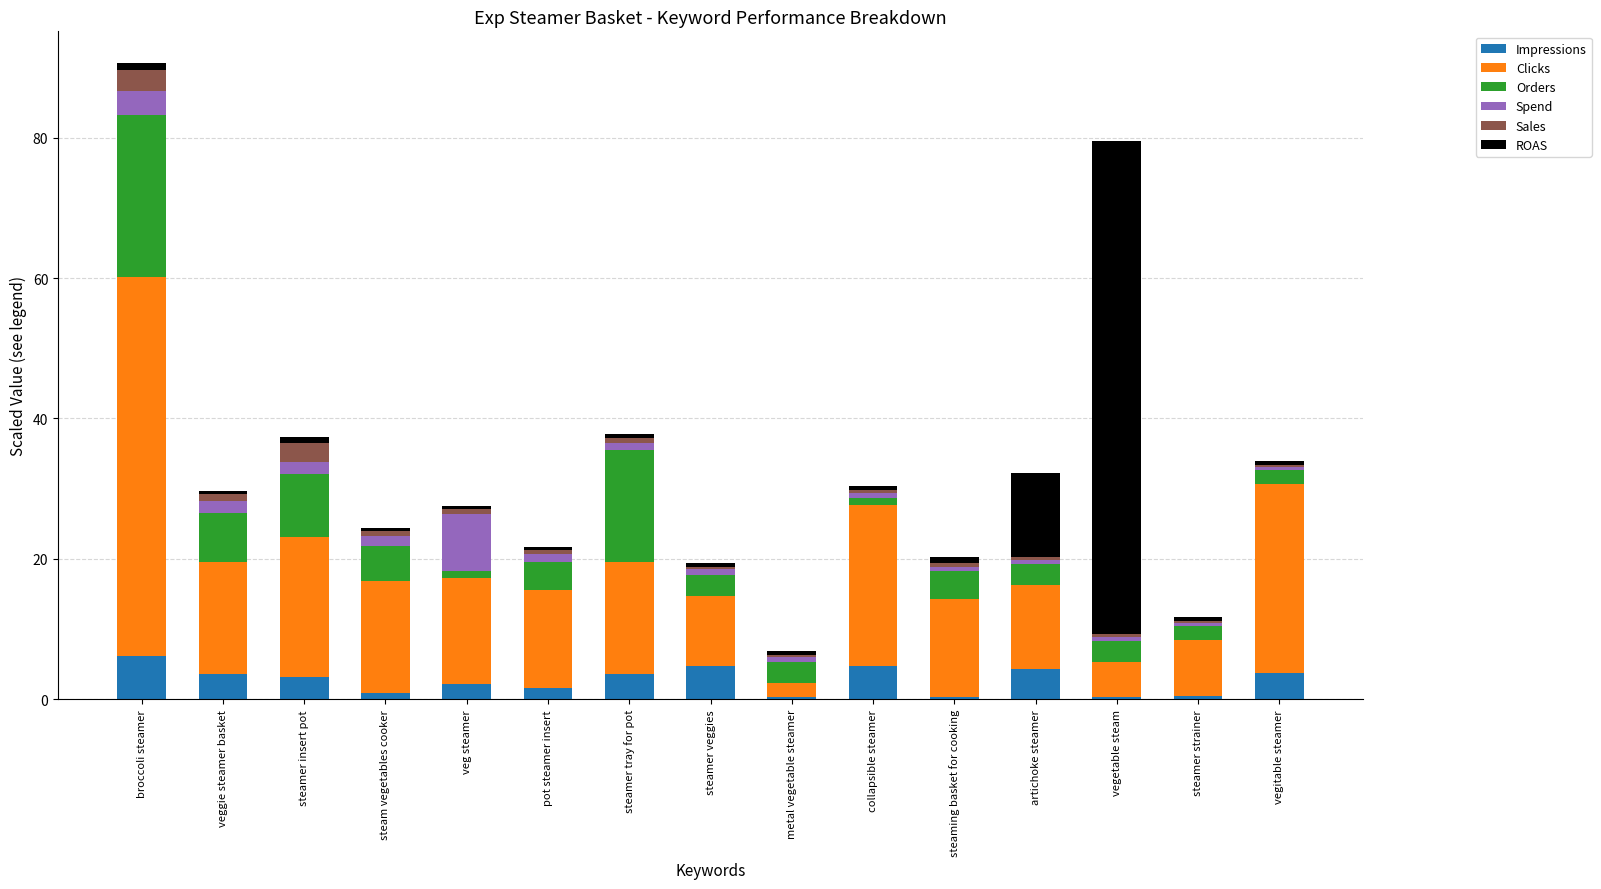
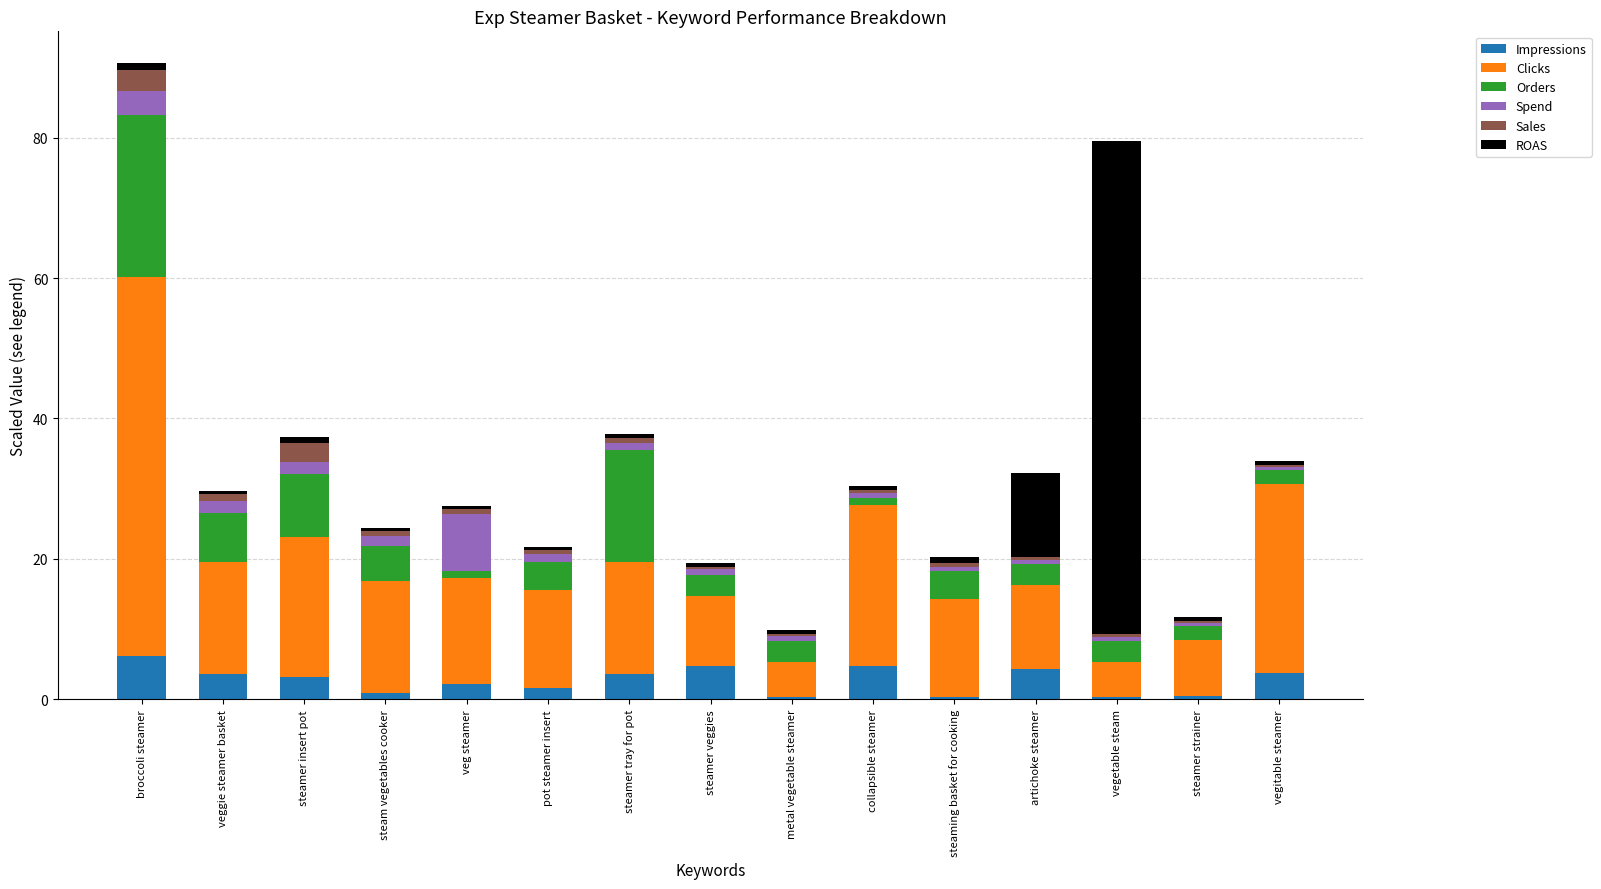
Clicks, metal vegetable steamer: 2 -> 5
